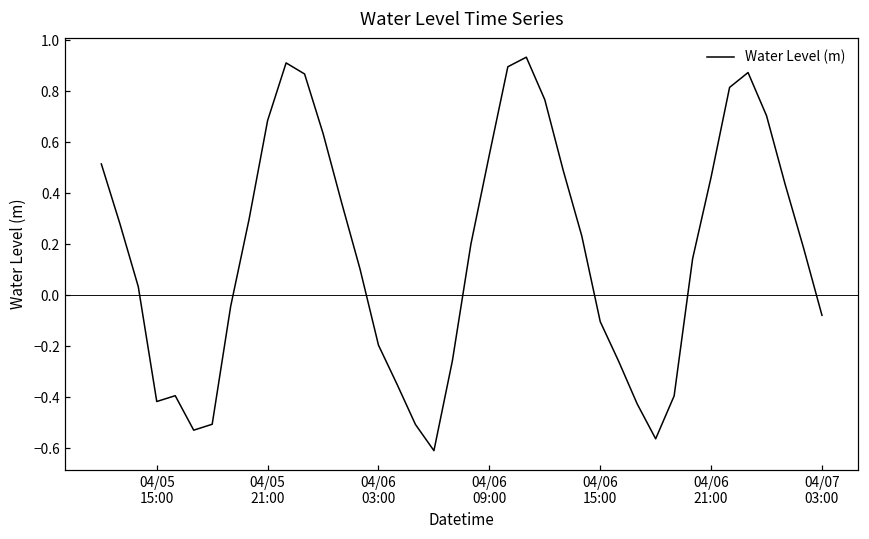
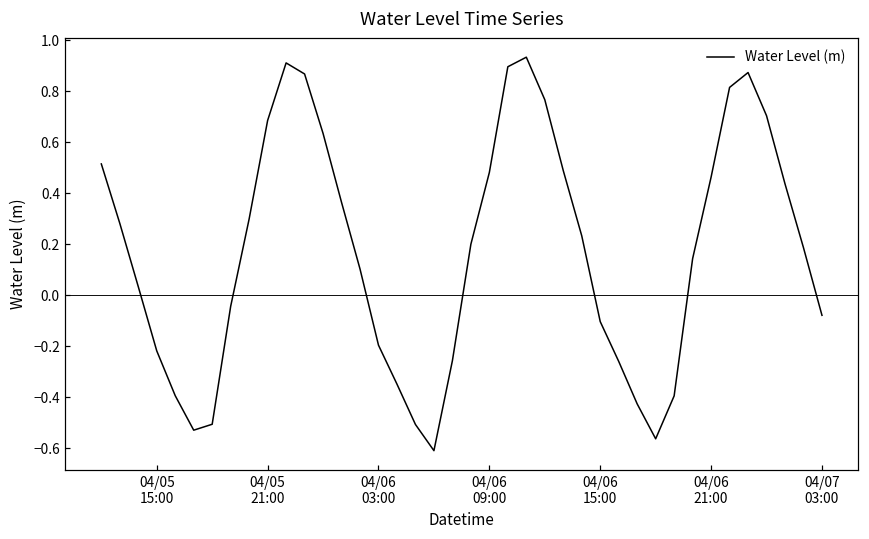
04/05 15:00: -0.42 -> -0.22
04/06 09:00: 0.55 -> 0.48
